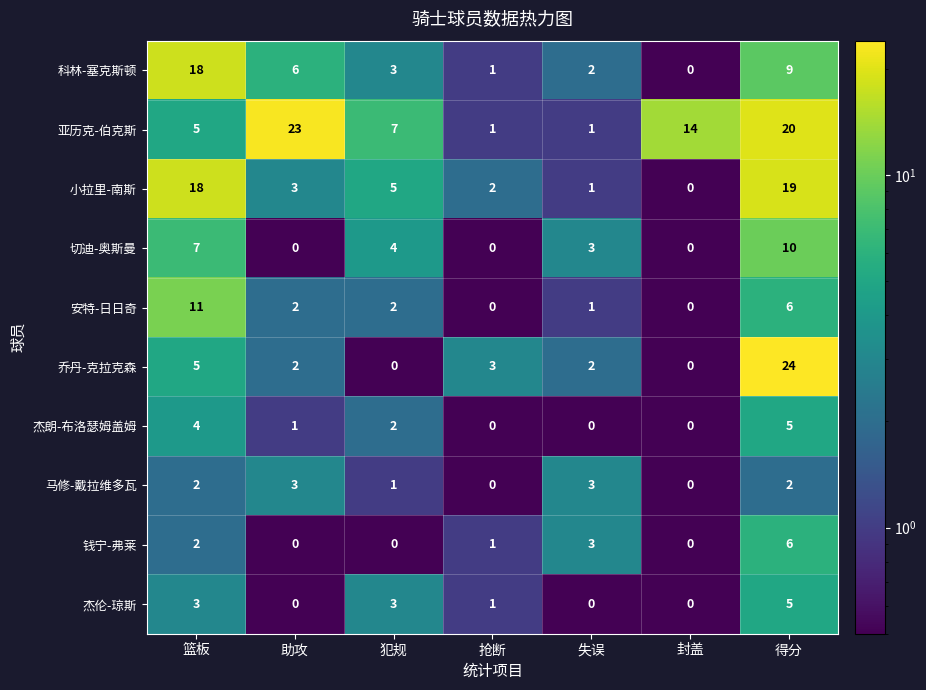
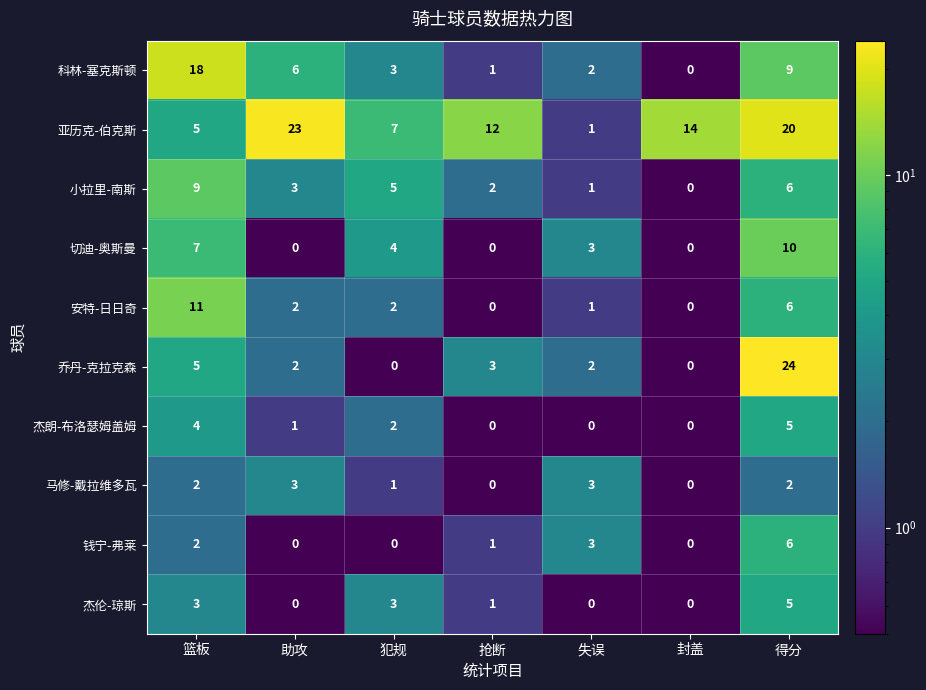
亚历克-伯克斯, 抢断: 1 -> 12
小拉里-南斯, 篮板: 18 -> 9
小拉里-南斯, 得分: 19 -> 6
